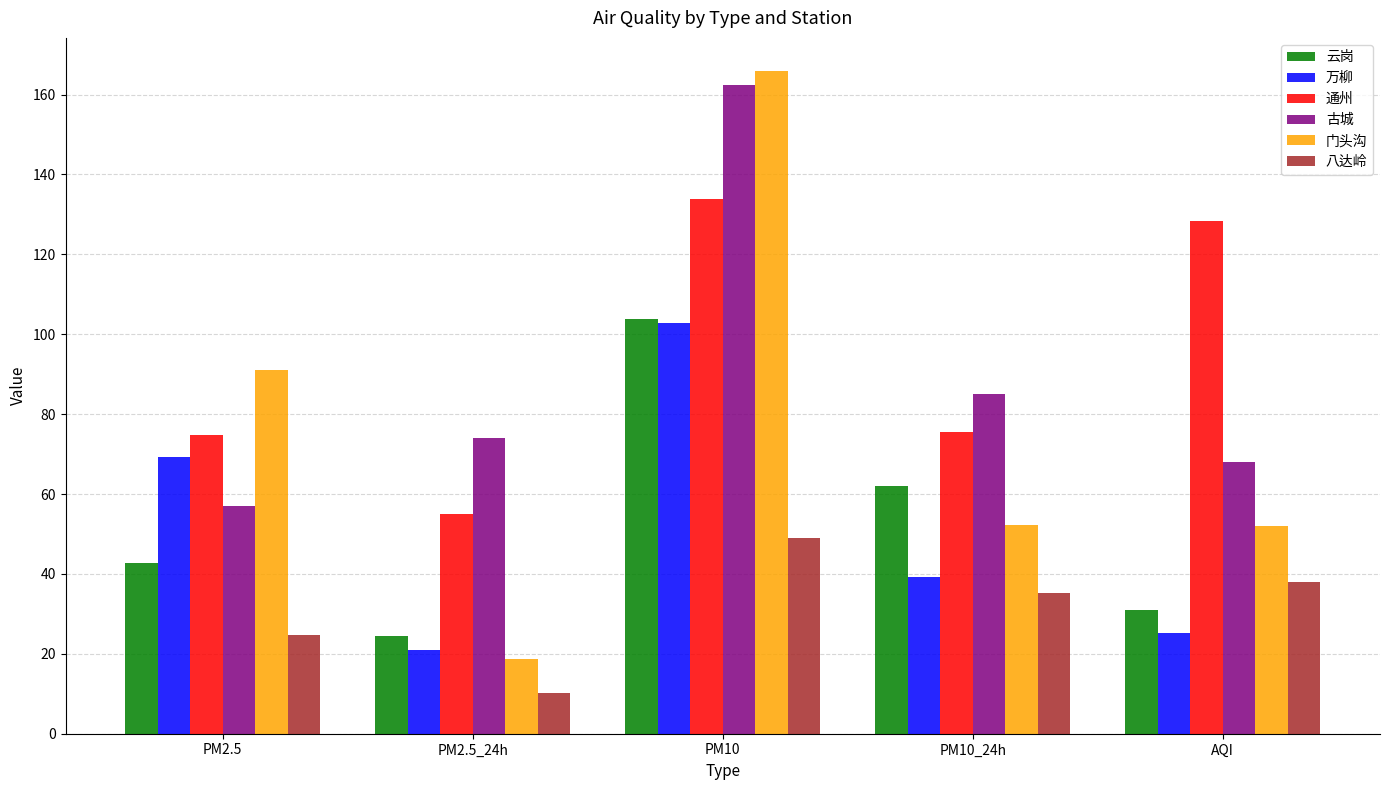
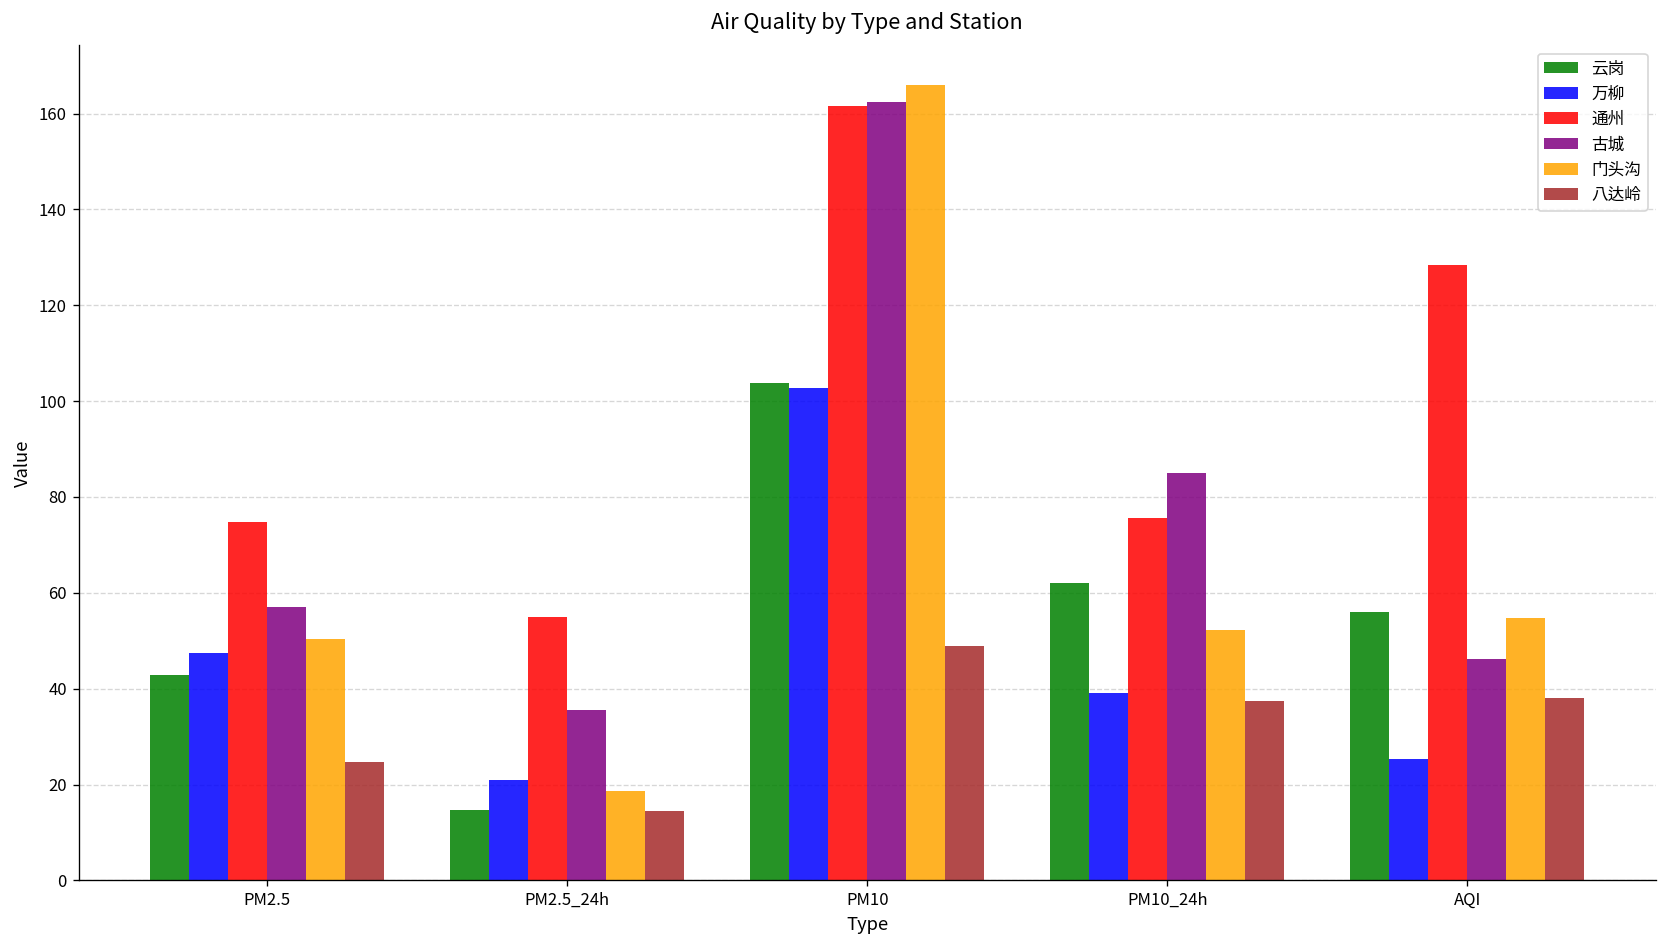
万柳, PM2.5: 69 -> 47
门头沟, PM2.5: 91 -> 50
云岗, PM2.5_24h: 25 -> 15
古城, PM2.5_24h: 74 -> 36
八达岭, PM2.5_24h: 10 -> 15
通州, PM10: 134 -> 162
八达岭, PM10_24h: 35 -> 38
云岗, AQI: 31 -> 56
古城, AQI: 68 -> 46
门头沟, AQI: 52 -> 55
